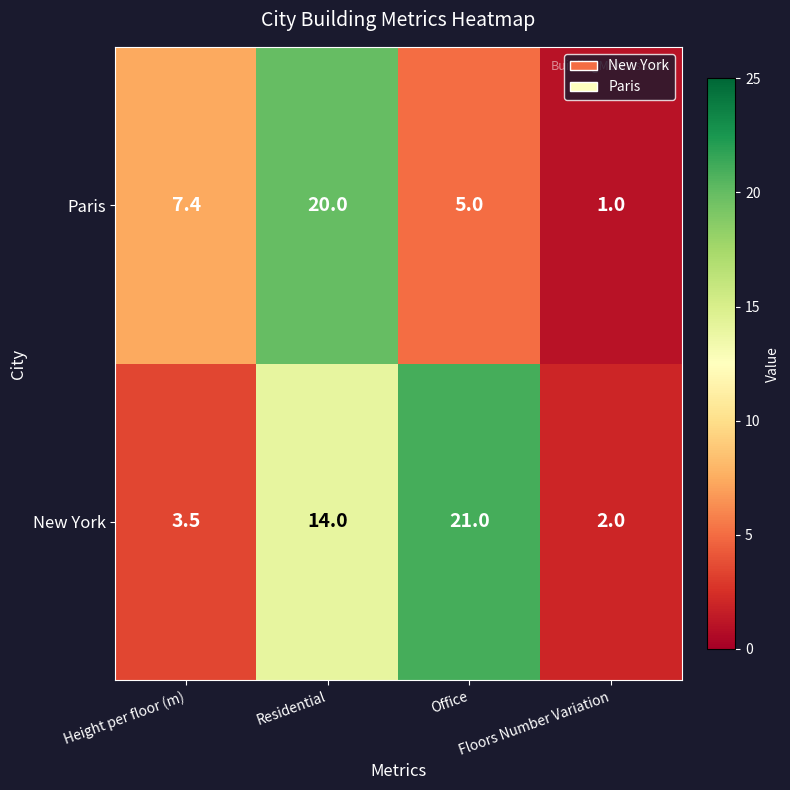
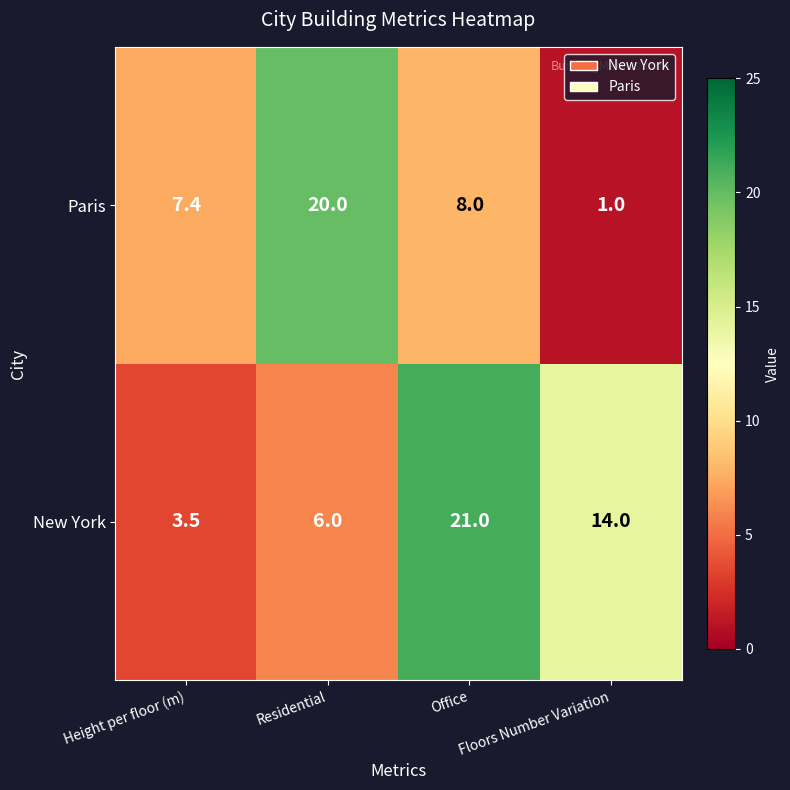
Paris, Office: 5.0 -> 8.0
New York, Residential: 14.0 -> 6.0
New York, Floors Number Variation: 2.0 -> 14.0
